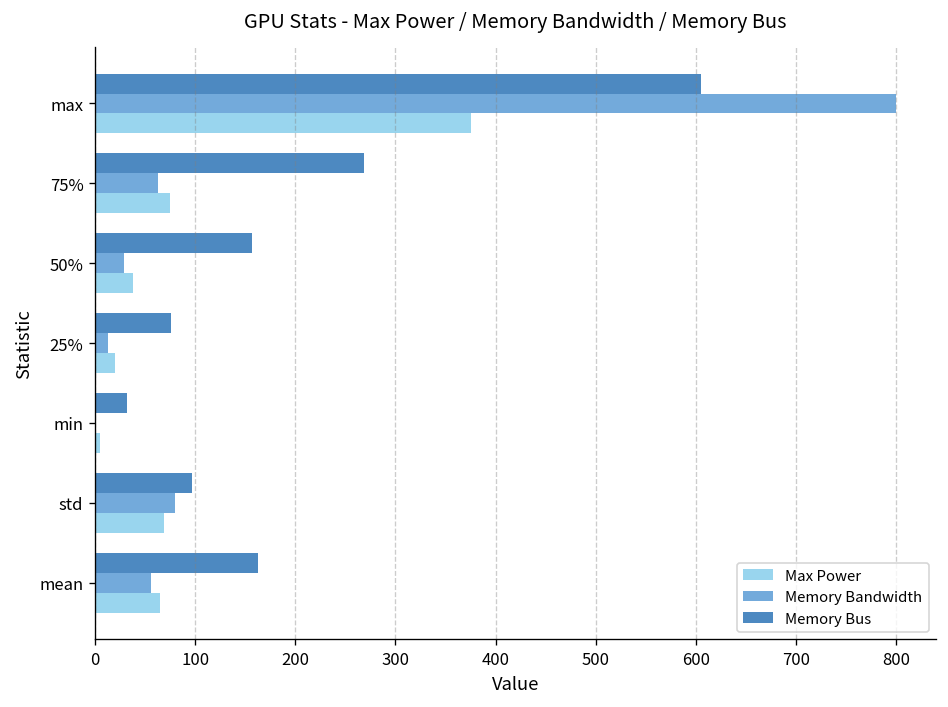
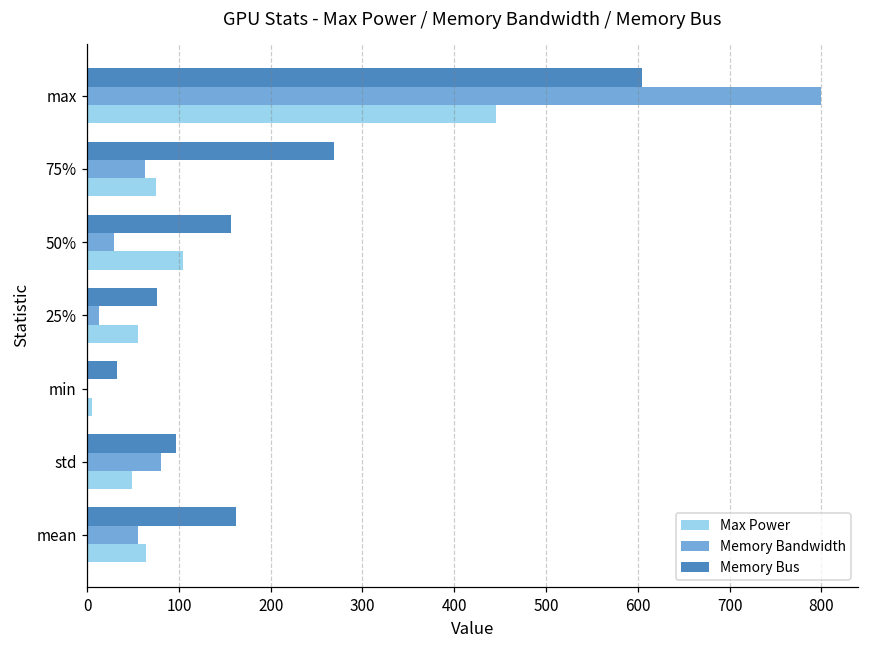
Max Power, max: 380 -> 450
Max Power, 50%: 40 -> 100
Max Power, 25%: 20 -> 60
Max Power, std: 70 -> 50
